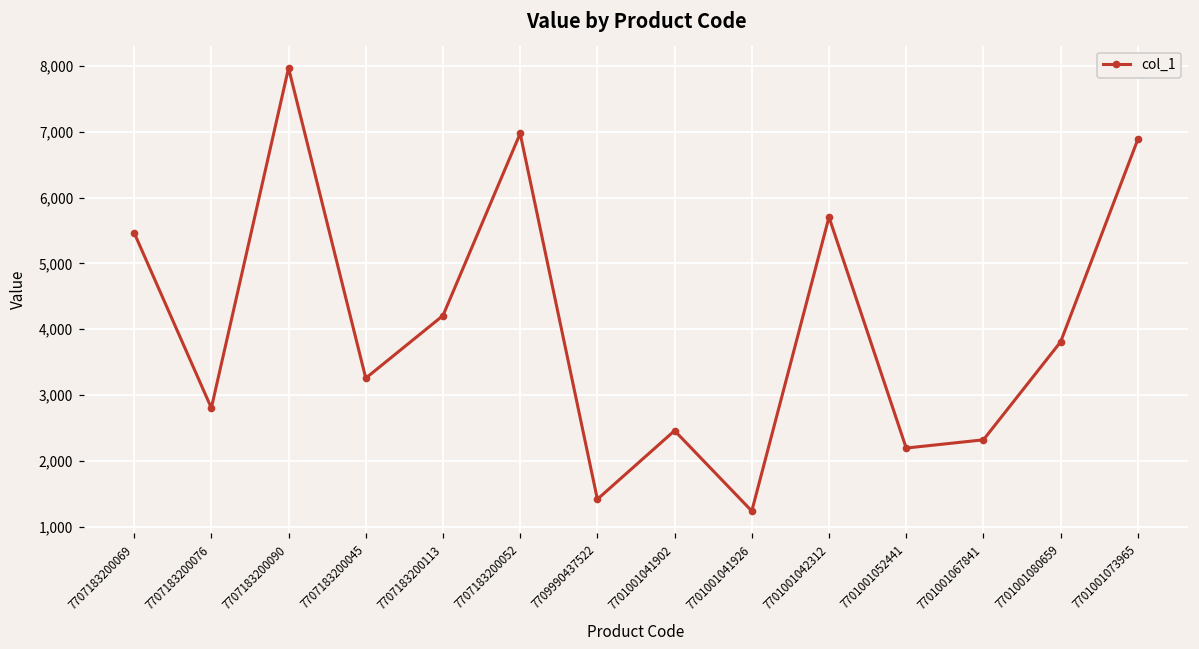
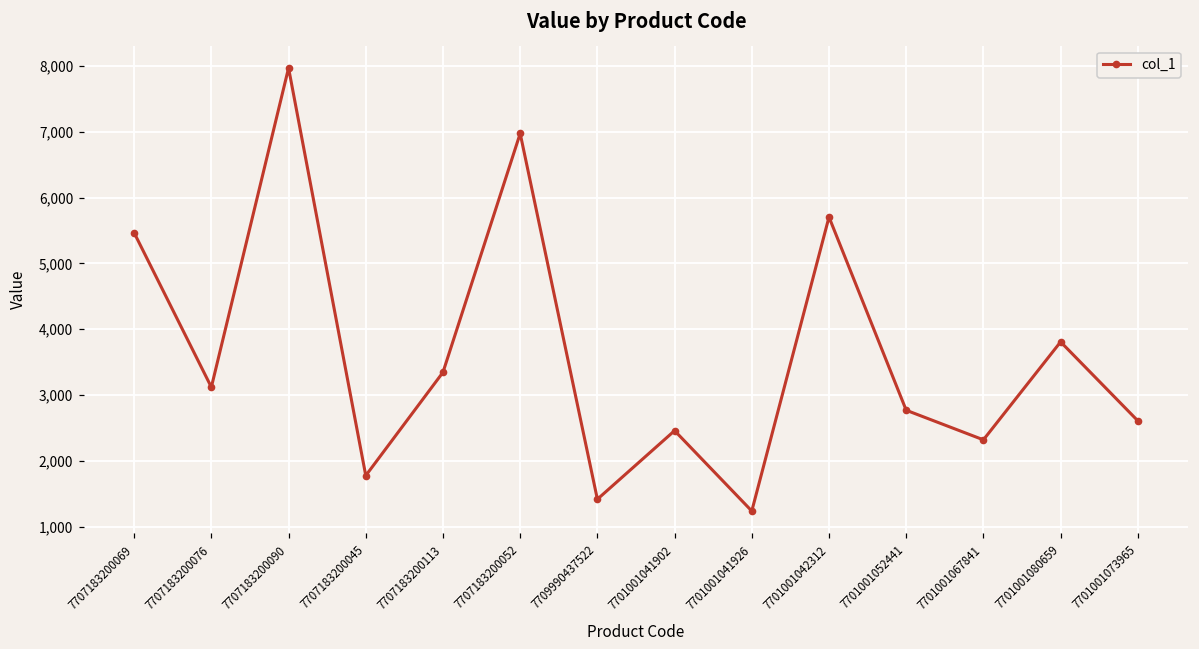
7707183200076: 2,800 -> 3,100
7707183200045: 3,300 -> 1,800
7707183200113: 4,200 -> 3,300
7701001052441: 2,200 -> 2,800
7701001073965: 6,900 -> 2,600
